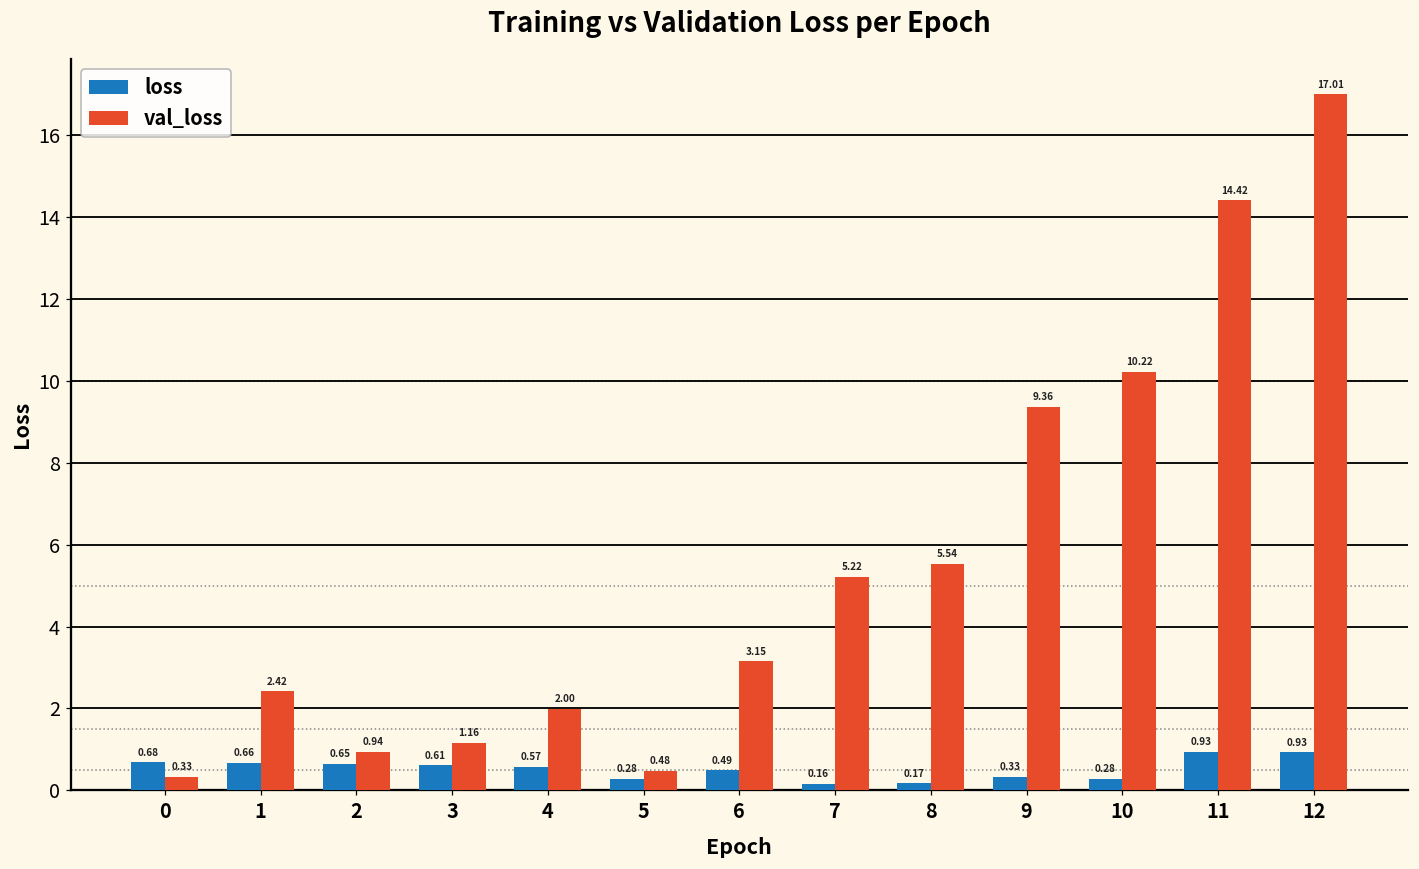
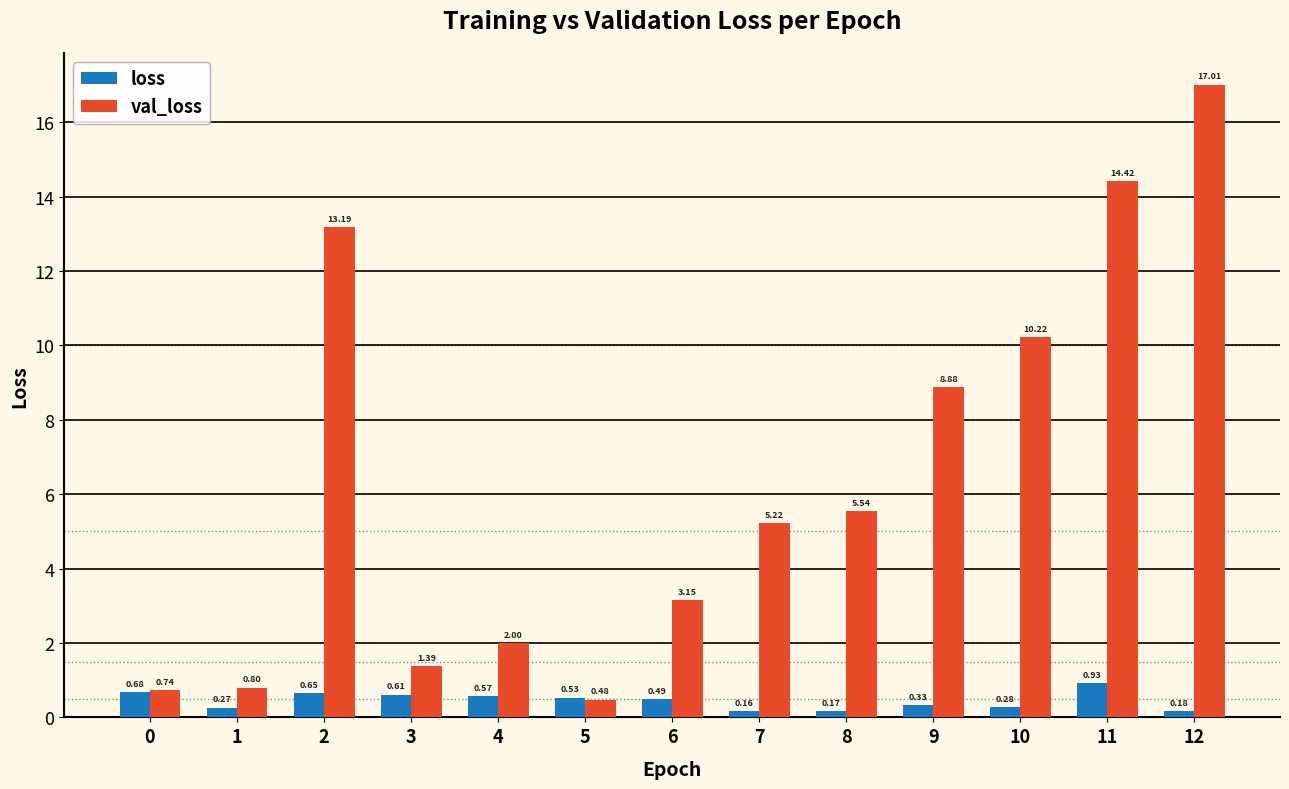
val_loss, 0: 0.33 -> 0.74
loss, 1: 0.66 -> 0.27
val_loss, 1: 2.42 -> 0.80
val_loss, 2: 0.94 -> 13.19
val_loss, 3: 1.16 -> 1.39
loss, 5: 0.28 -> 0.53
val_loss, 9: 9.36 -> 8.88
loss, 12: 0.93 -> 0.18
